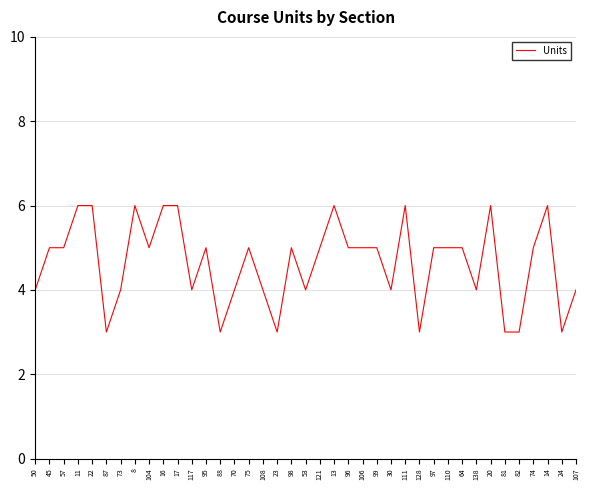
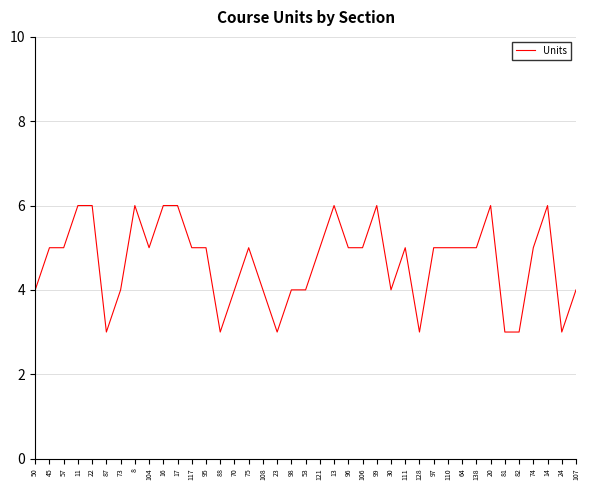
117: 4 -> 5
98: 5 -> 4
99: 5 -> 6
111: 6 -> 5
138: 4 -> 5
